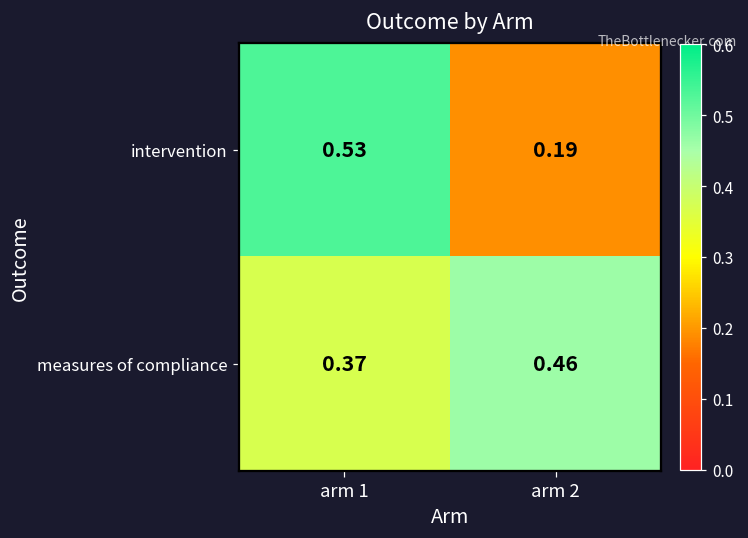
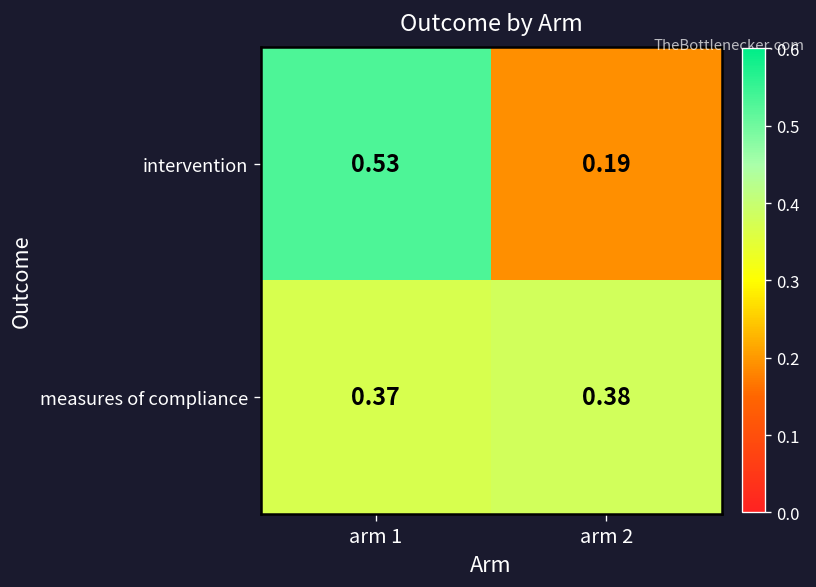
measures of compliance, arm 2: 0.46 -> 0.38
